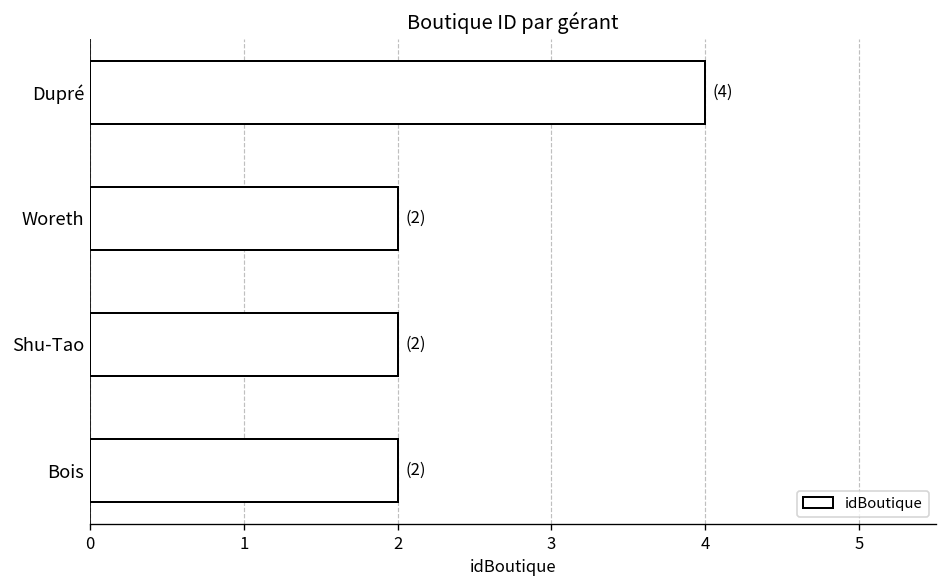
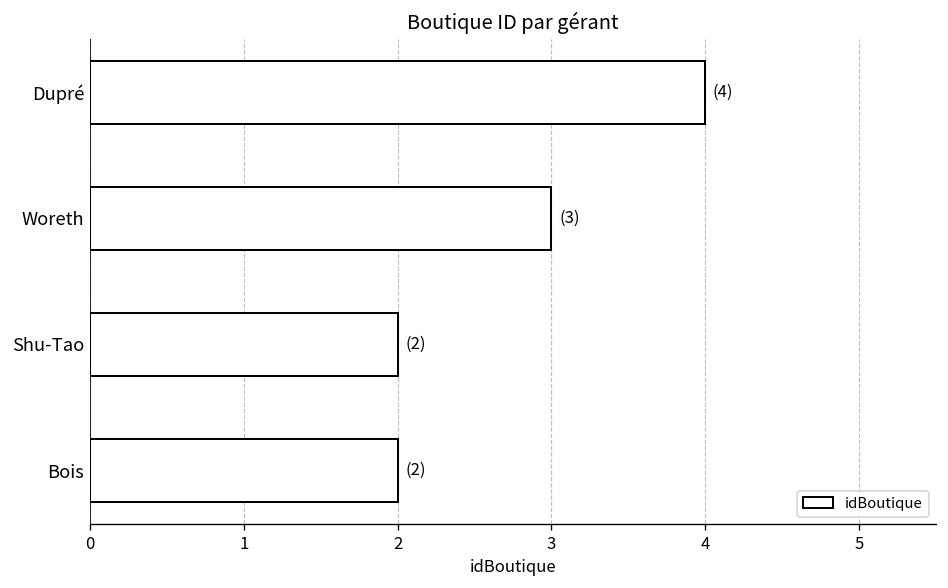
Woreth: (2) -> (3)
